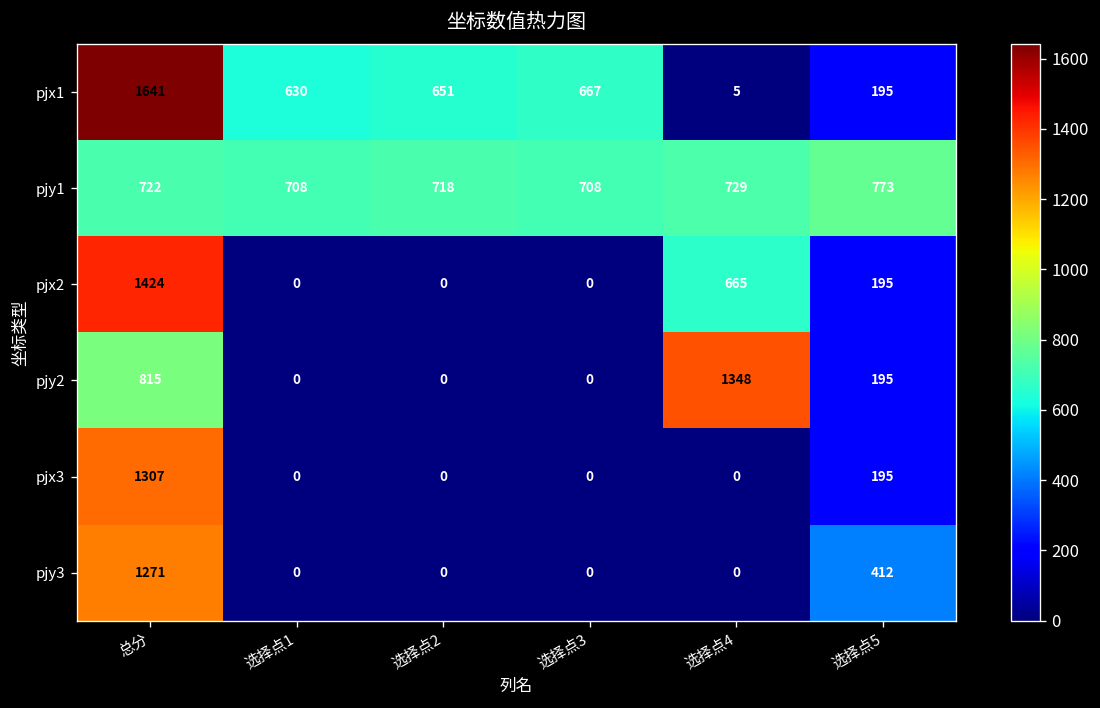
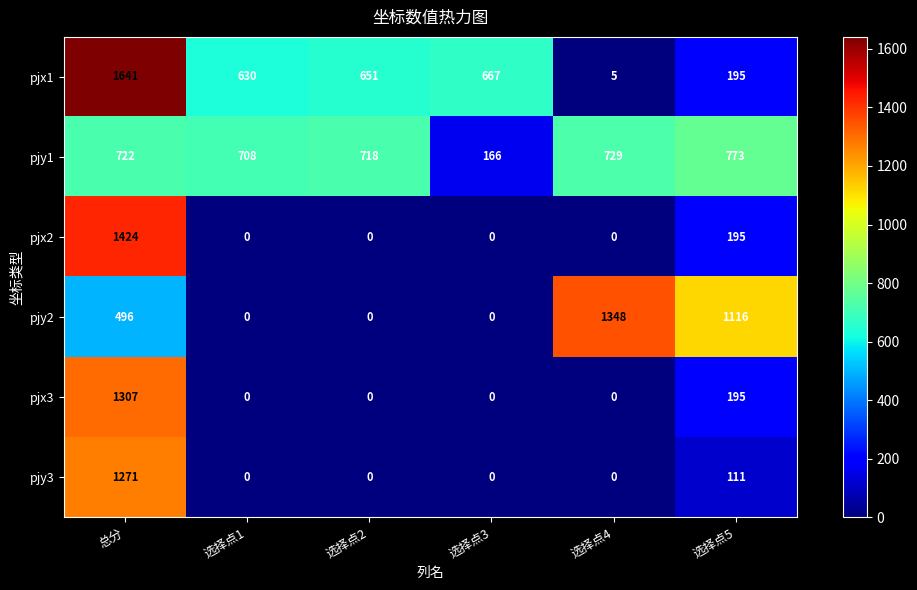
pjy1, 选择点3: 708 -> 166
pjx2, 选择点4: 665 -> 0
pjy2, 总分: 815 -> 496
pjy2, 选择点5: 195 -> 1116
pjy3, 选择点5: 412 -> 111
